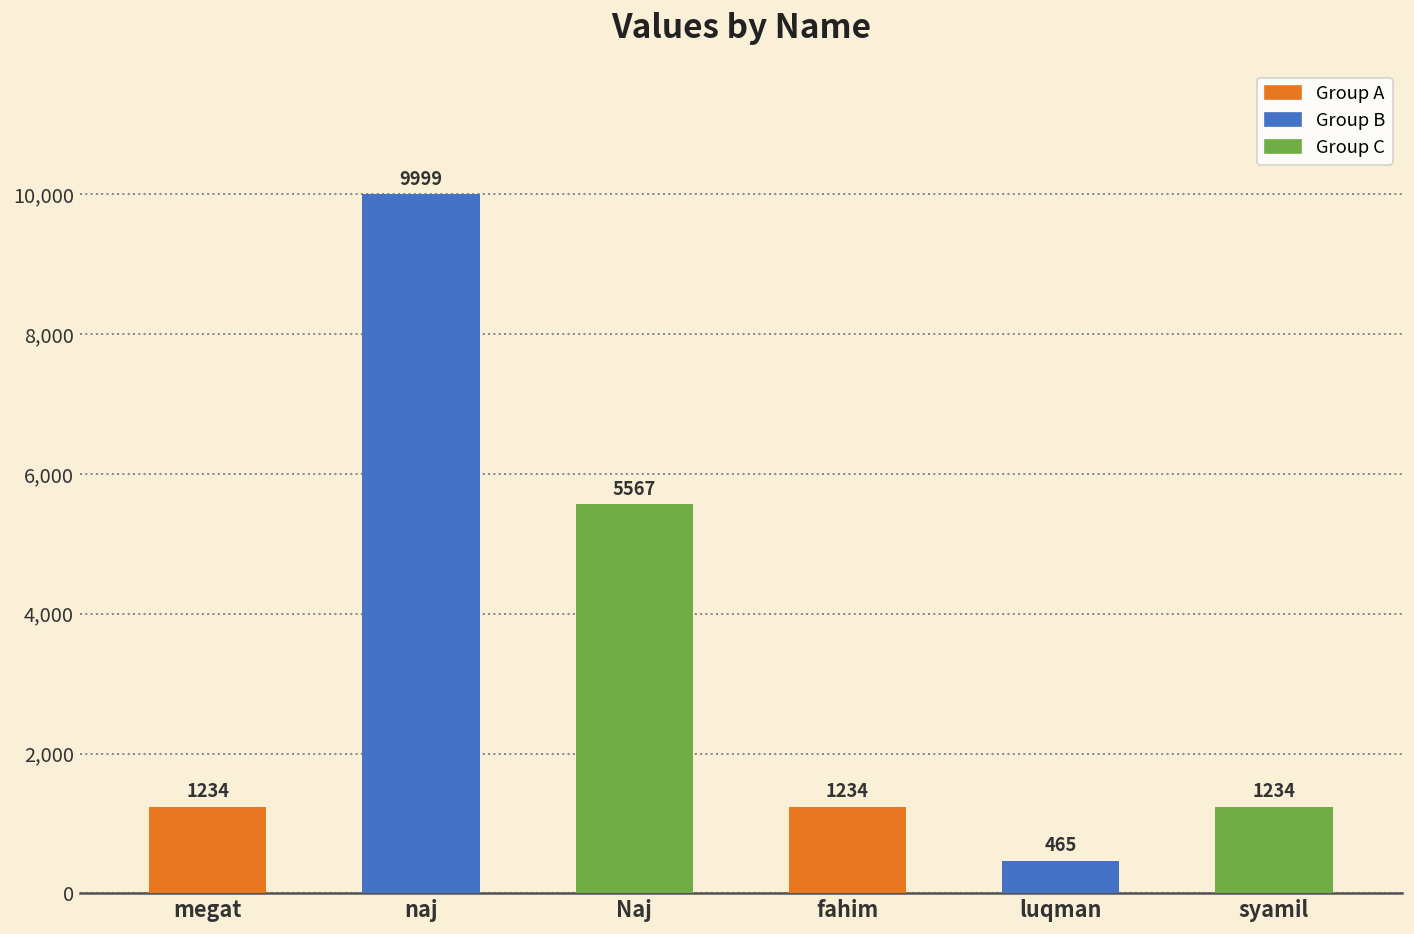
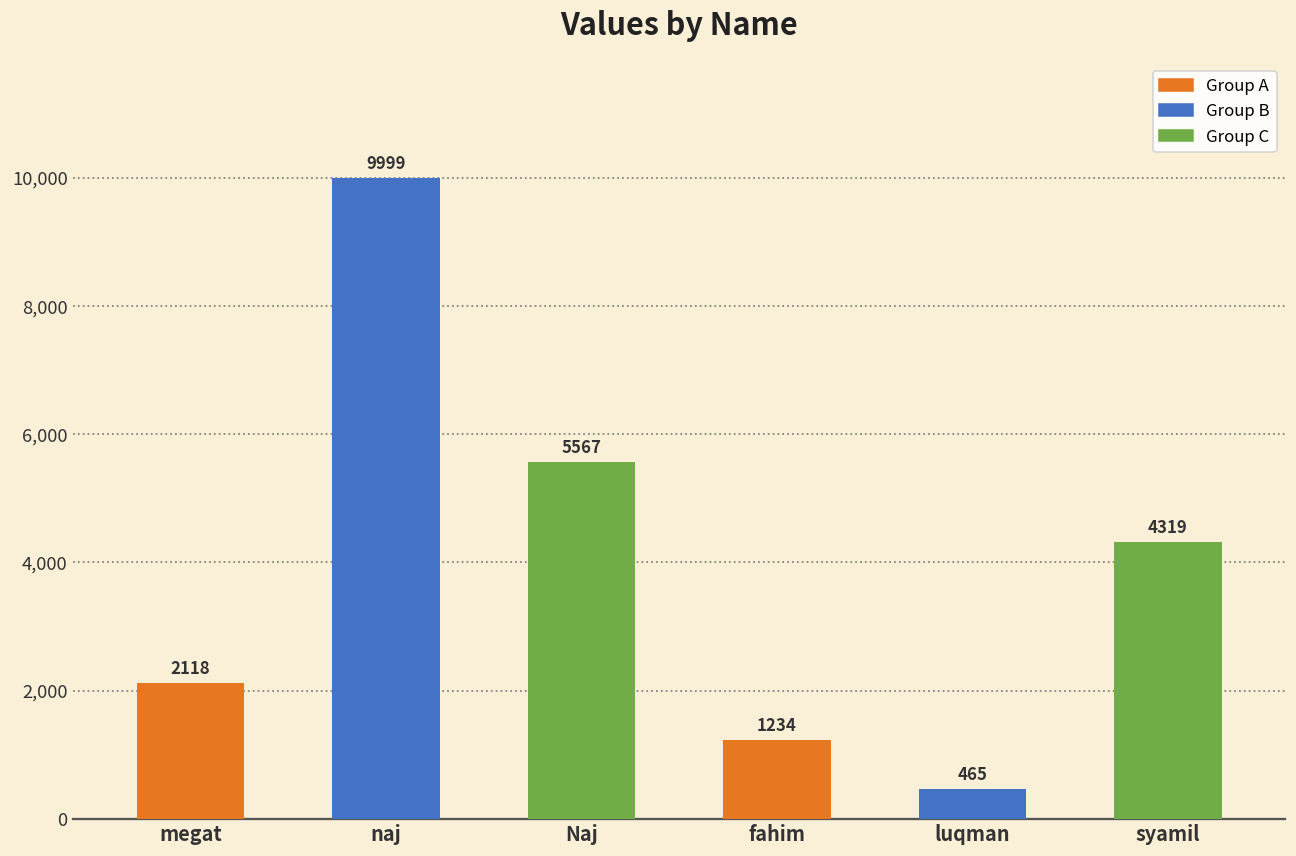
megat: 1234 -> 2118
syamil: 1234 -> 4319
